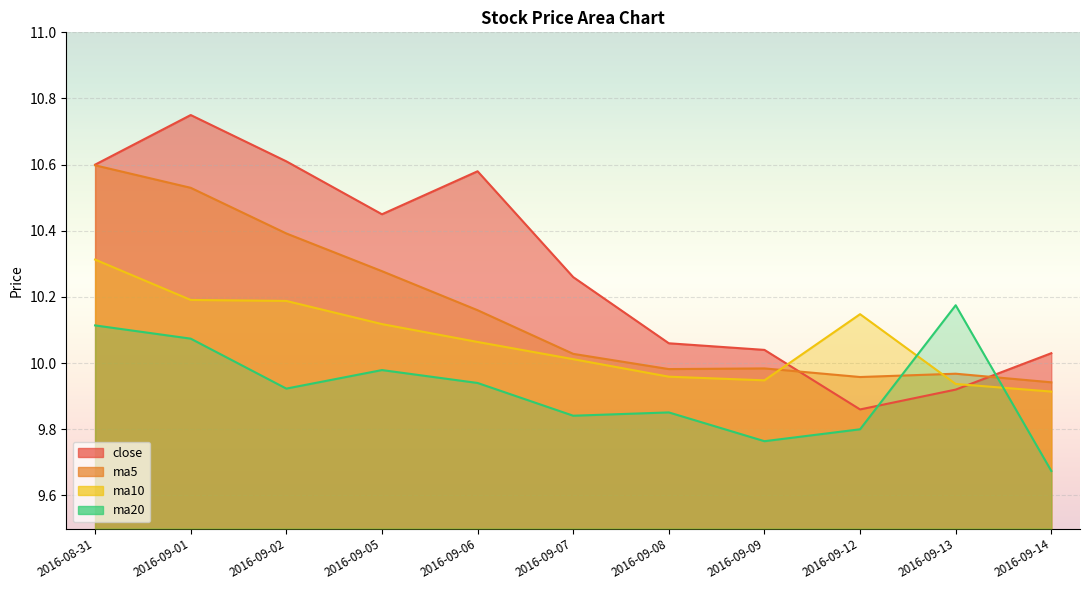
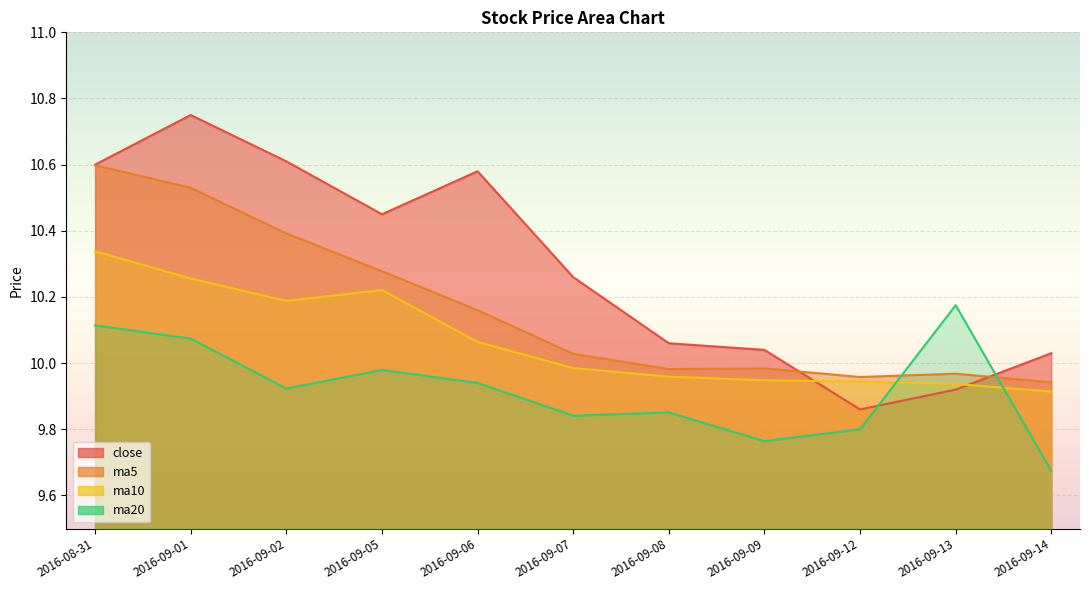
ma10, 2016-08-31: 10.31 -> 10.34
ma10, 2016-09-01: 10.19 -> 10.26
ma10, 2016-09-05: 10.12 -> 10.22
ma10, 2016-09-07: 10.01 -> 9.99
ma10, 2016-09-12: 10.15 -> 9.94
